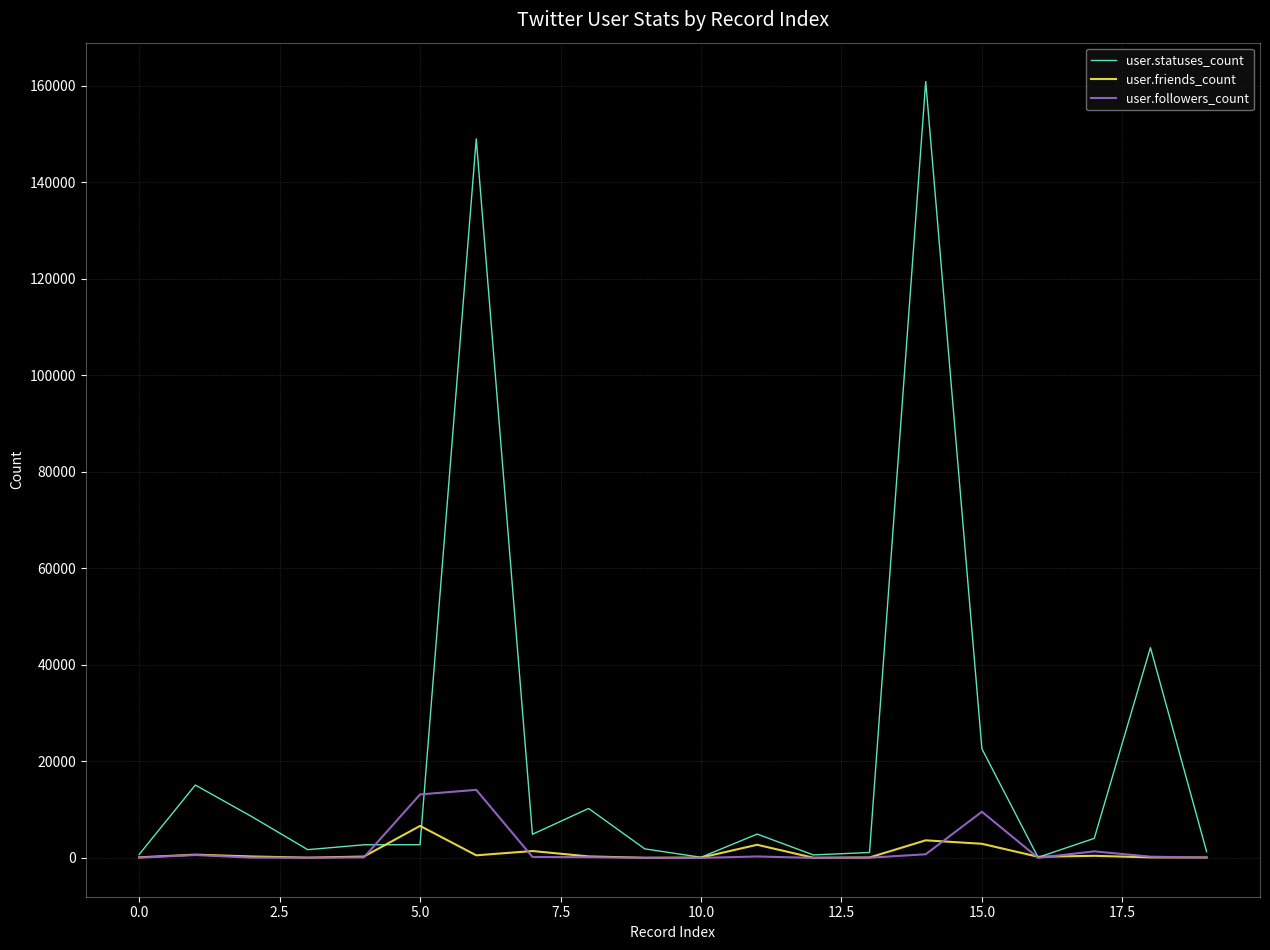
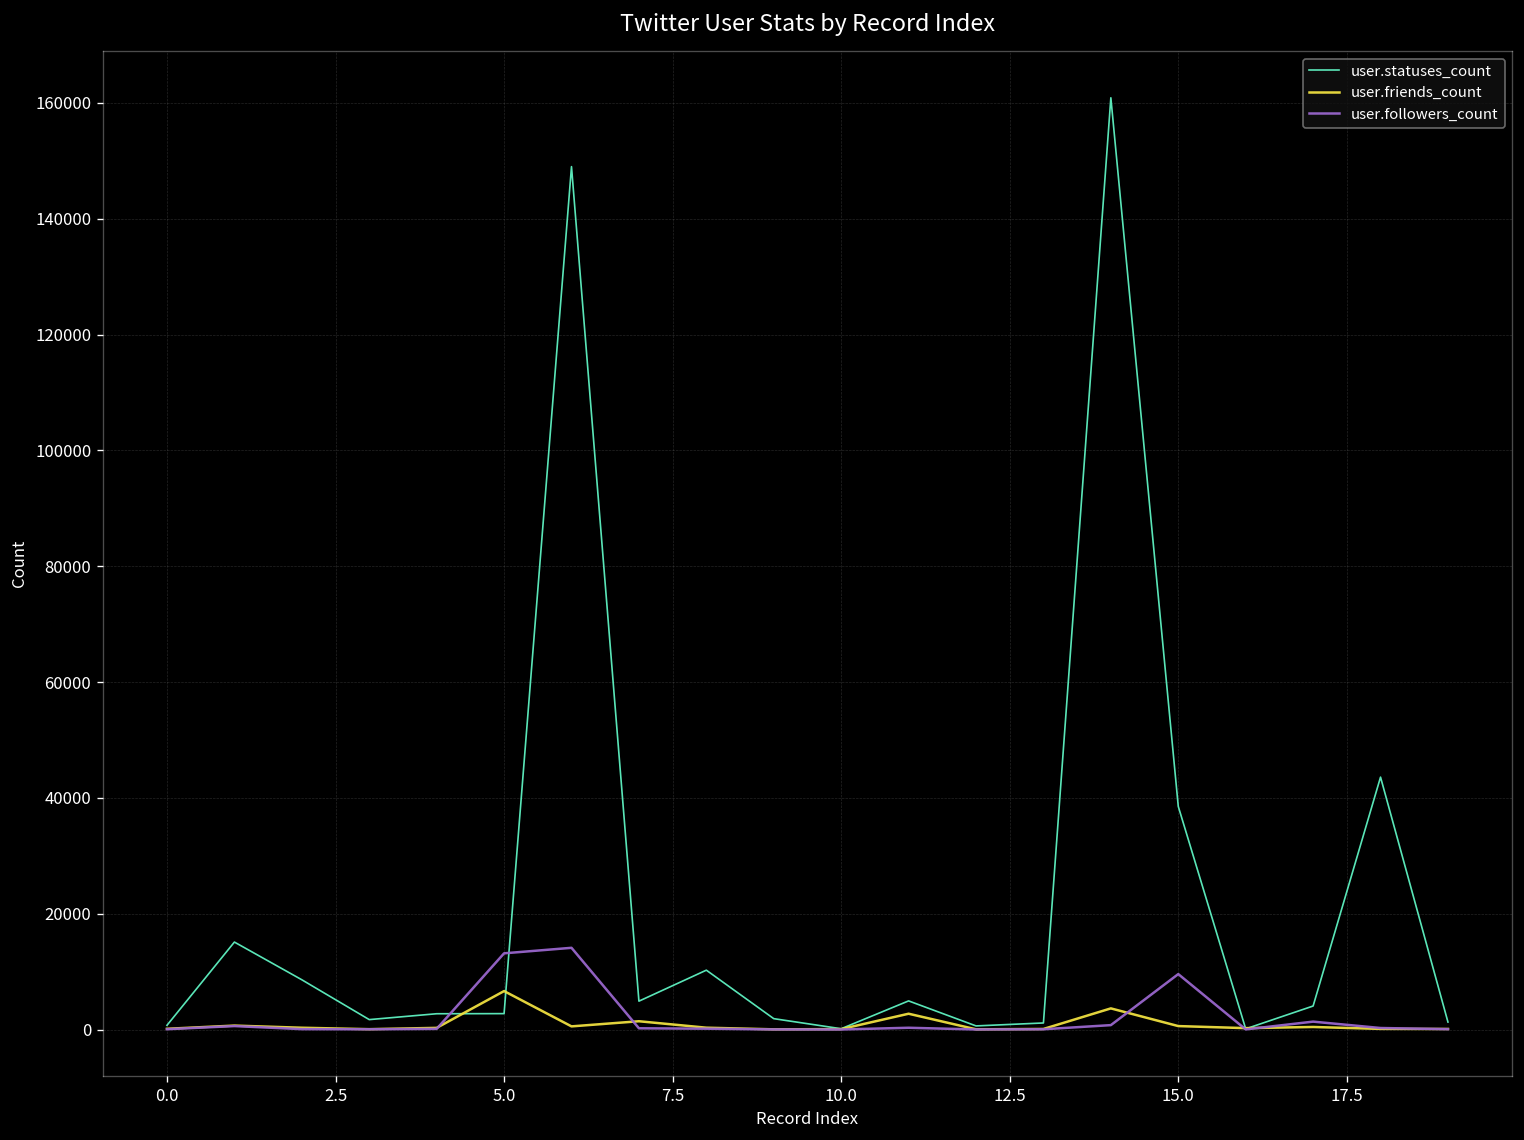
user.statuses_count, 15.0: 23000 -> 39000
user.friends_count, 15.0: 3000 -> 1000
